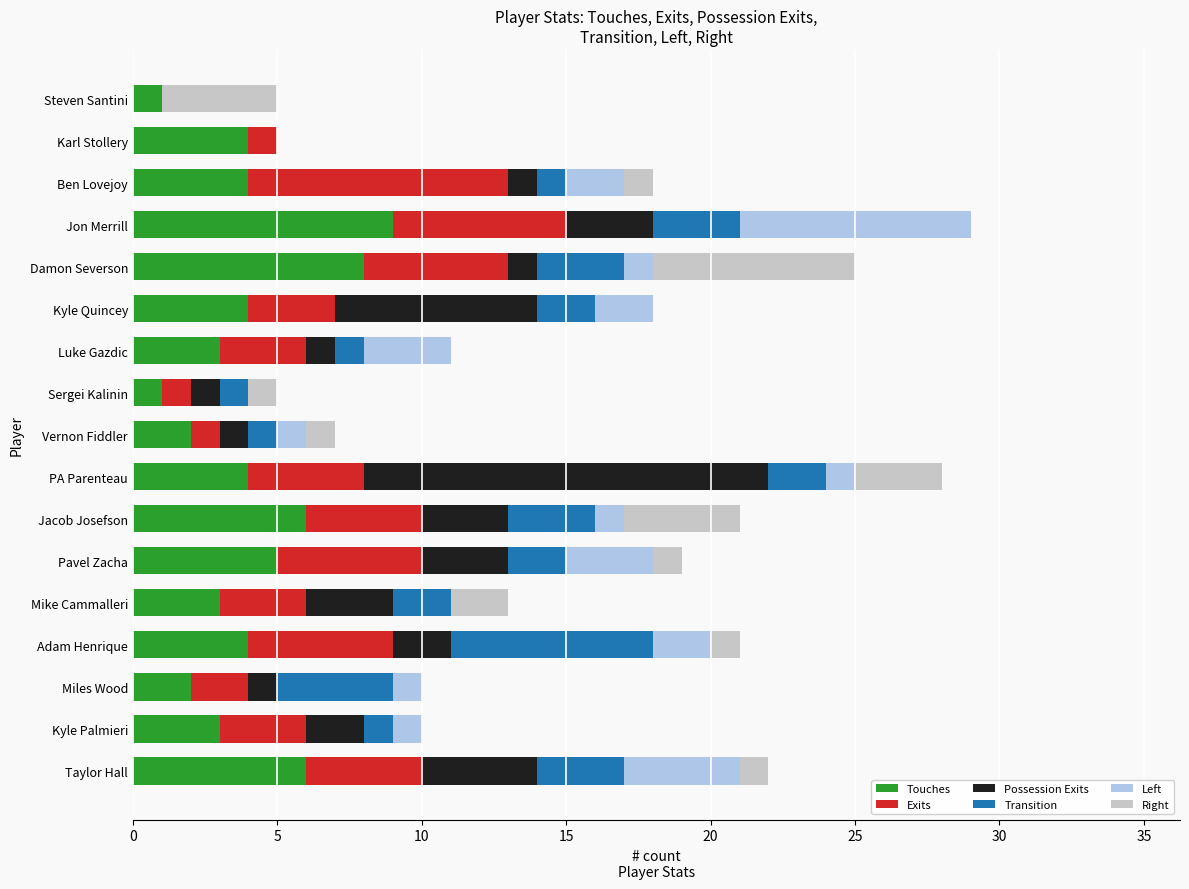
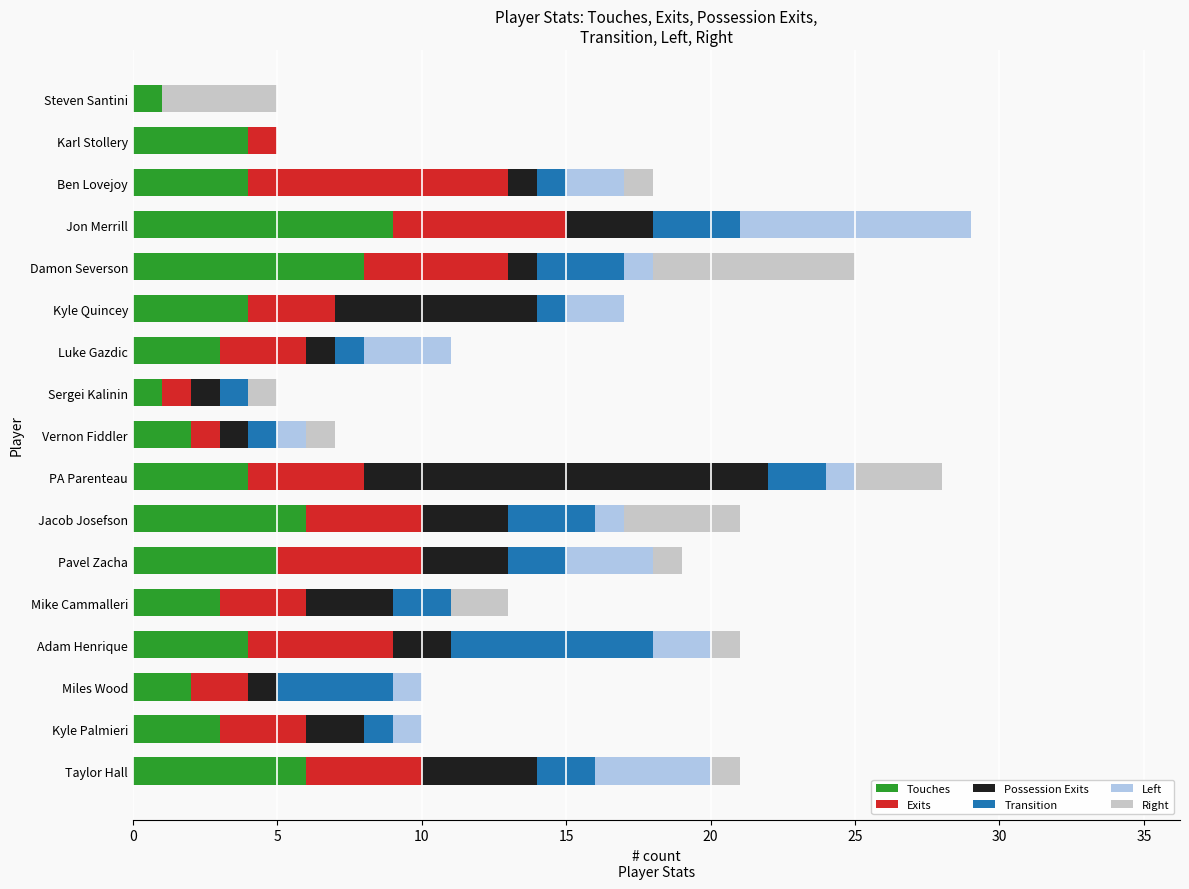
Transition, Kyle Quincey: 2 -> 1
Transition, Taylor Hall: 3 -> 2
